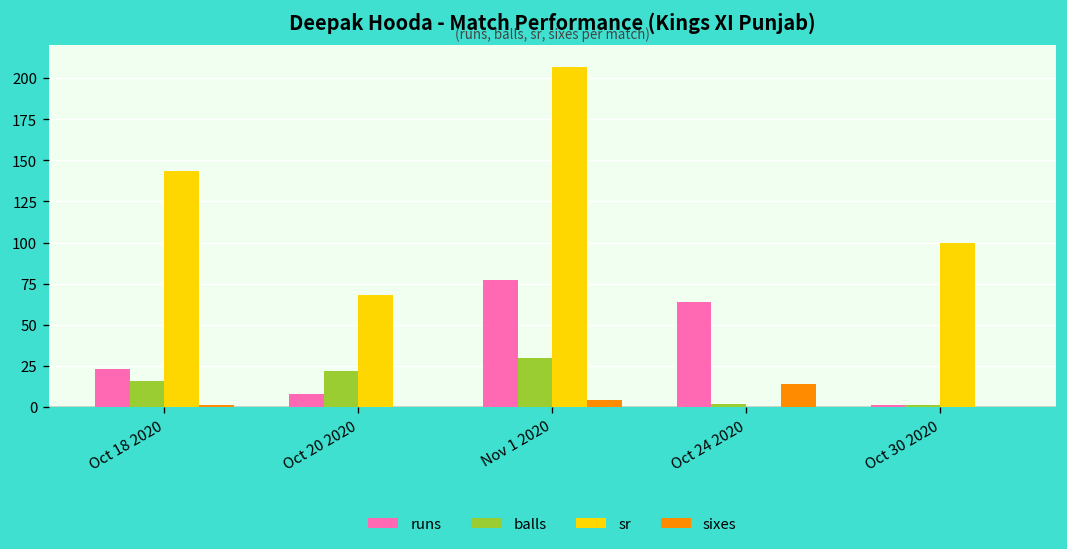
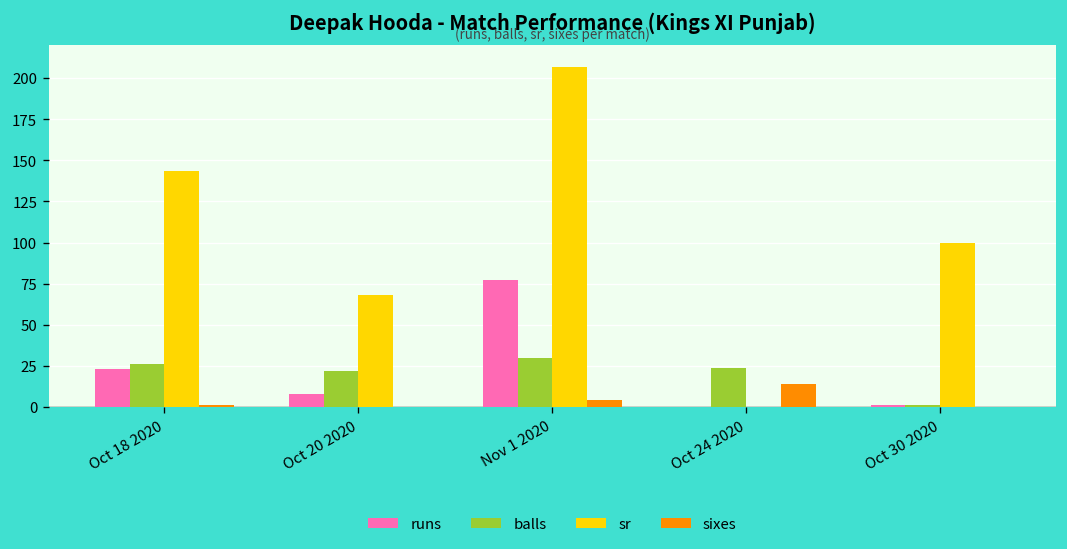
balls, Oct 18 2020: 16 -> 26
runs, Oct 24 2020: 64 -> 0
balls, Oct 24 2020: 2 -> 24
